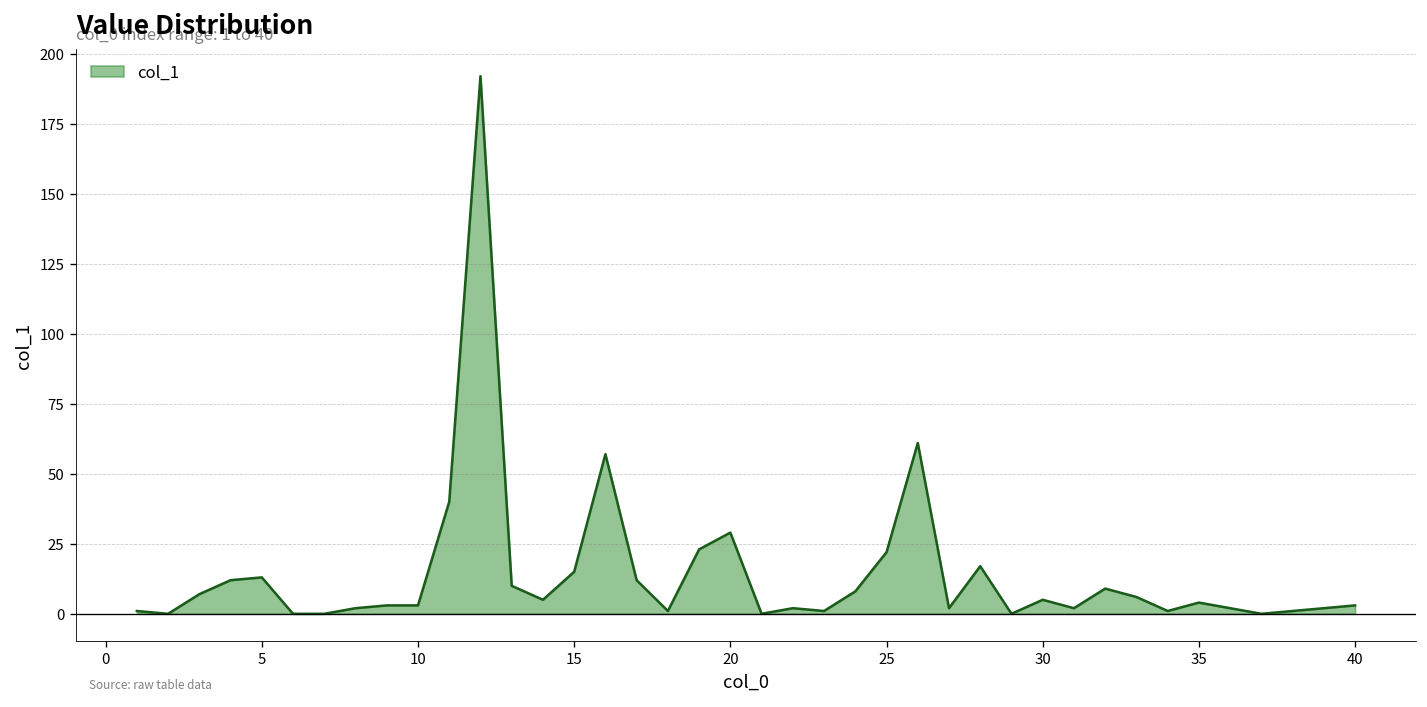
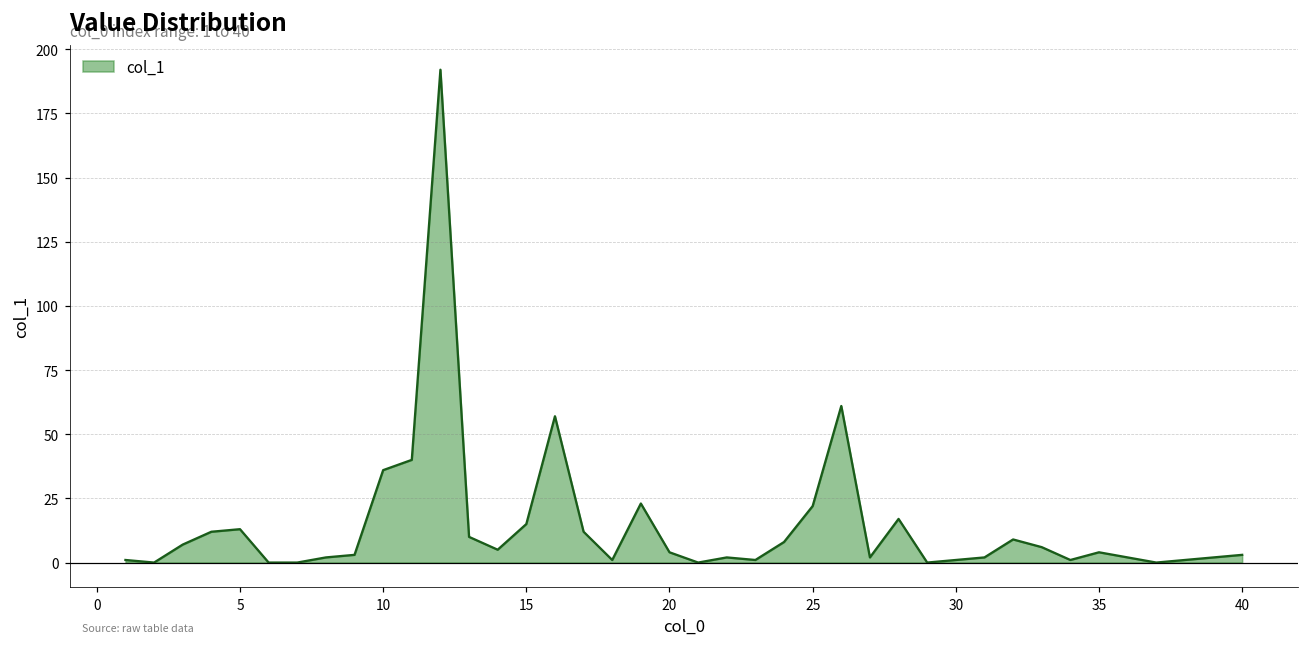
10: 3 -> 36
20: 29 -> 4
30: 5 -> 1
